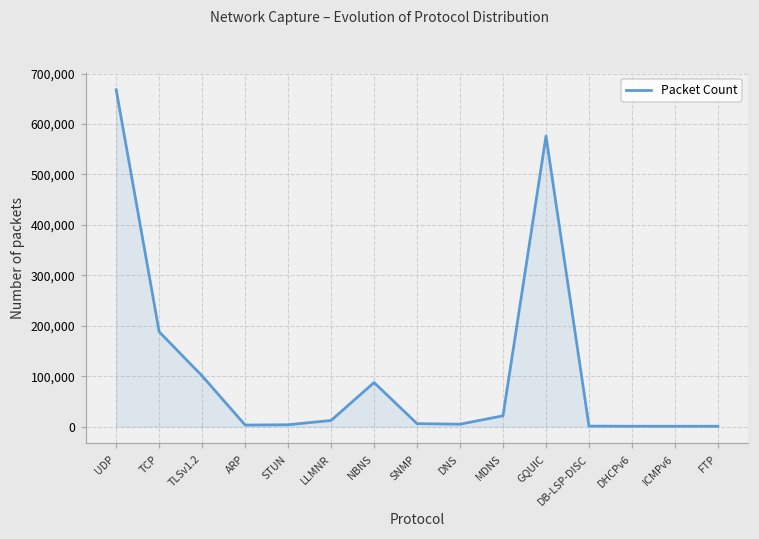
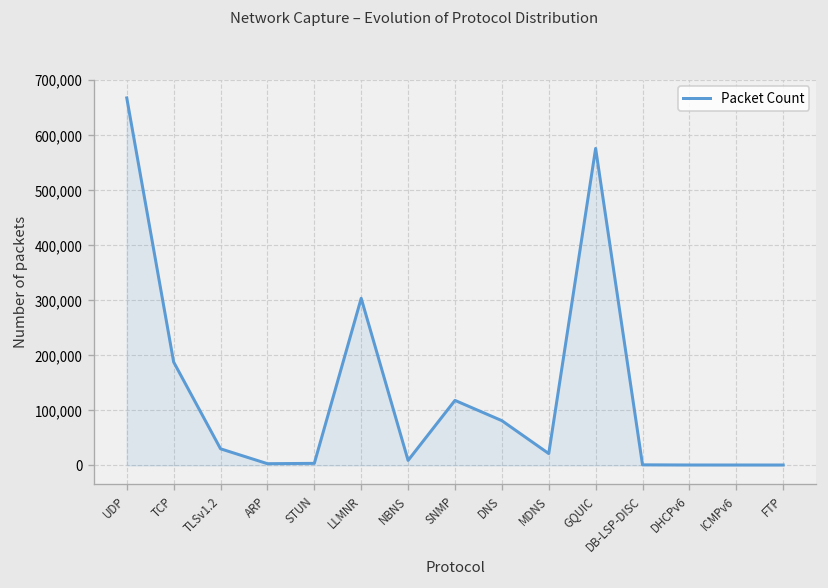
TLSv1.2: 100,000 -> 30,000
LLMNR: 10,000 -> 300,000
NBNS: 90,000 -> 10,000
SNMP: 10,000 -> 120,000
DNS: 0 -> 80,000
